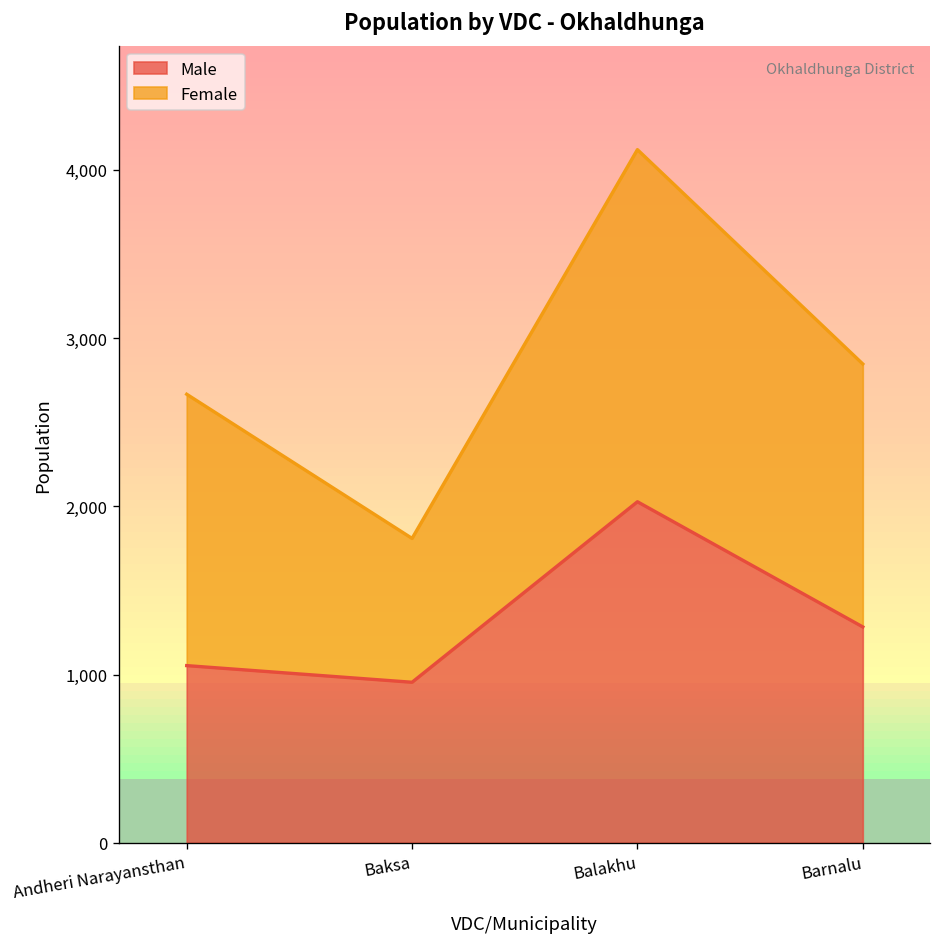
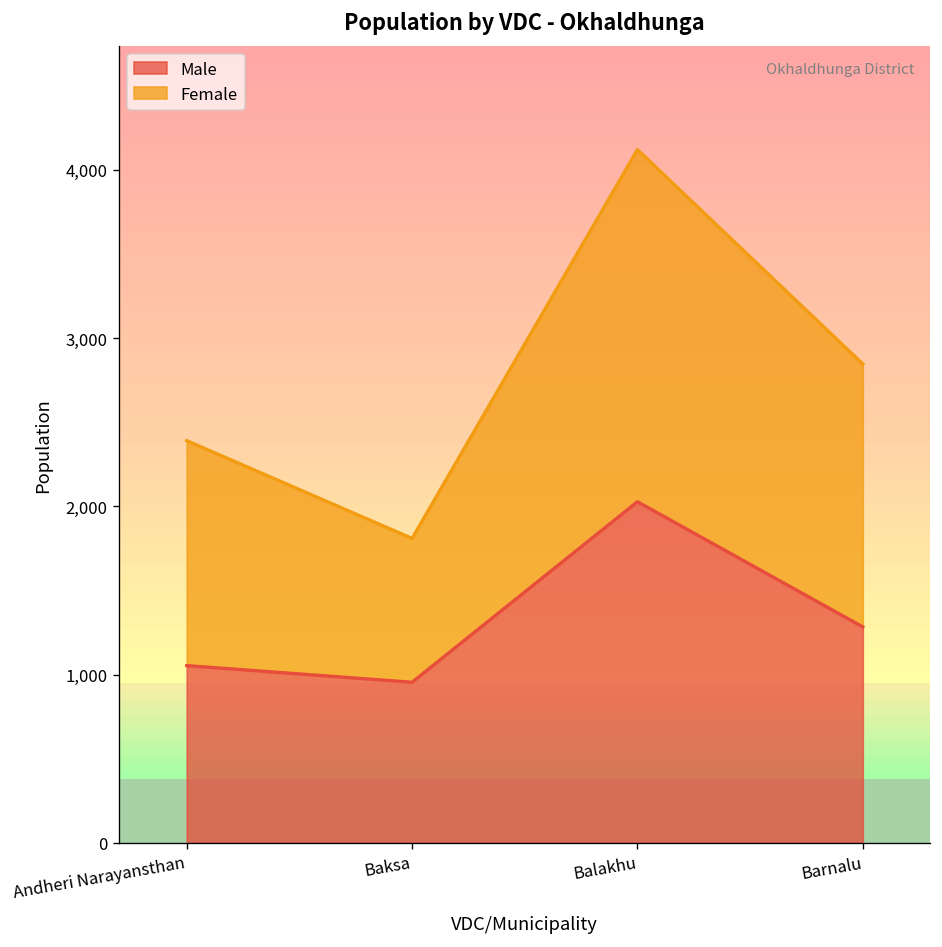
Female, Andheri Narayansthan: 1,610 -> 1,340
